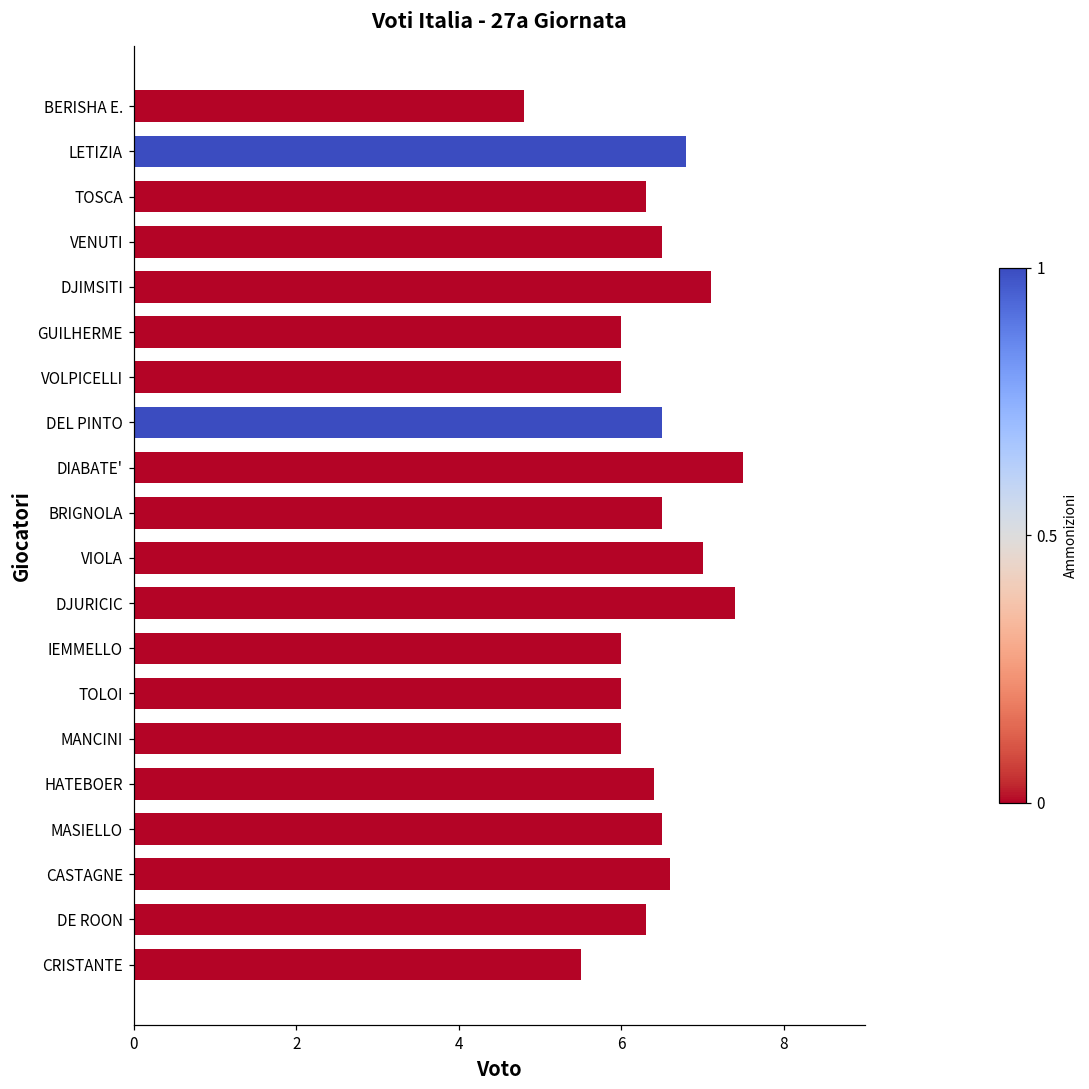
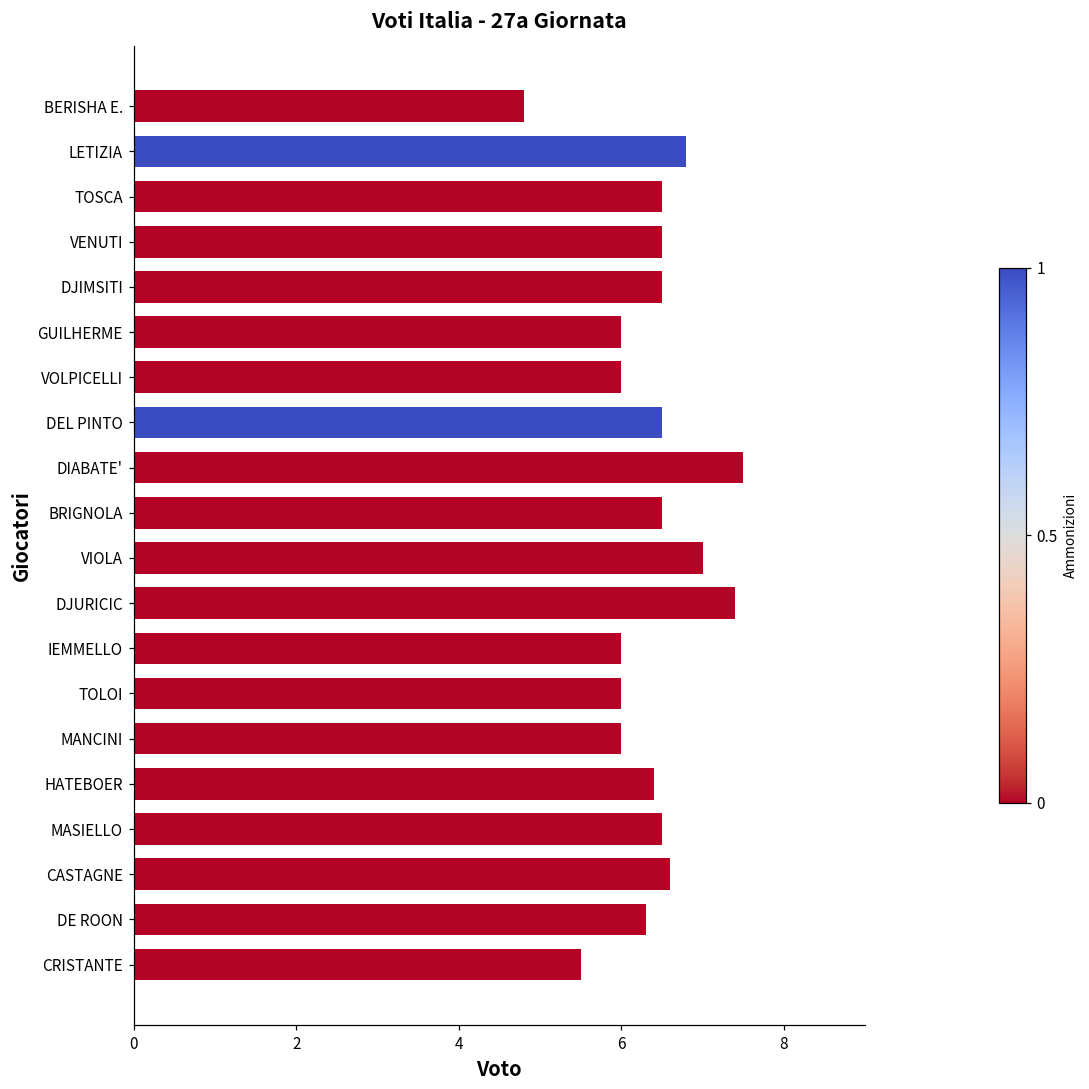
TOSCA: 6.3 -> 6.5
DJIMSITI: 7.1 -> 6.5
